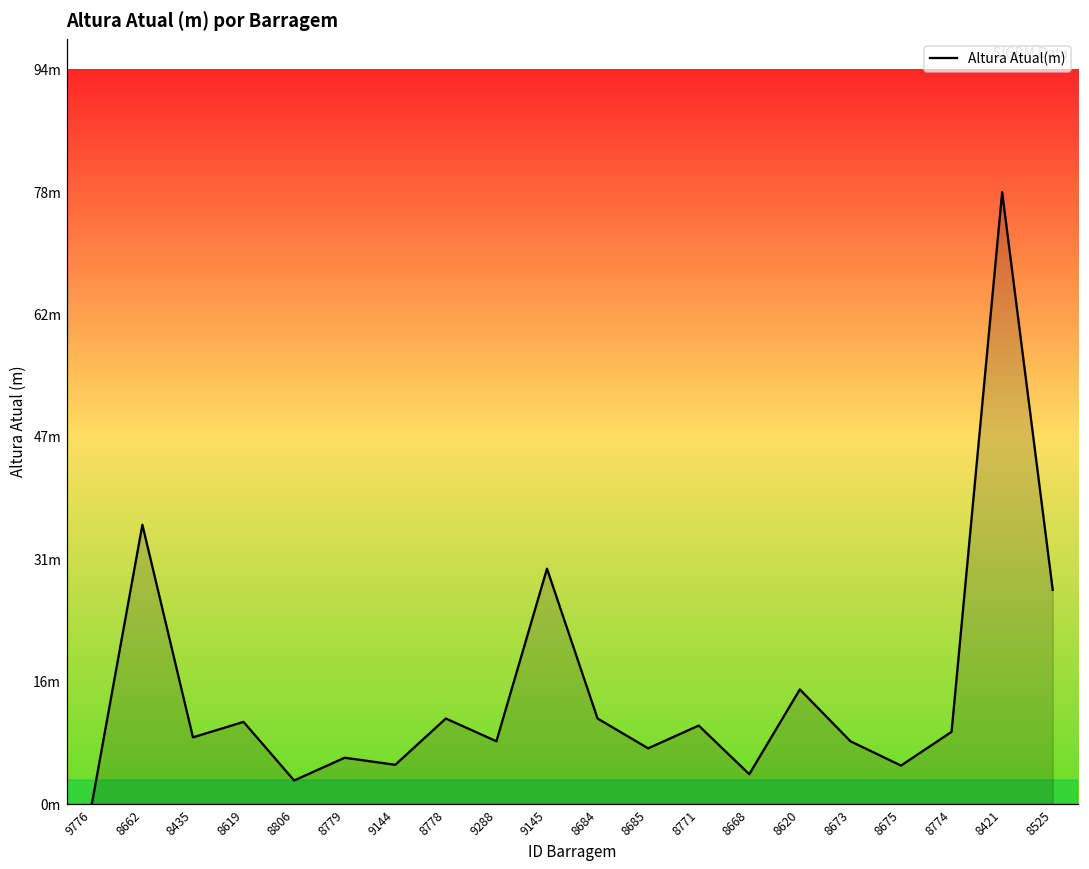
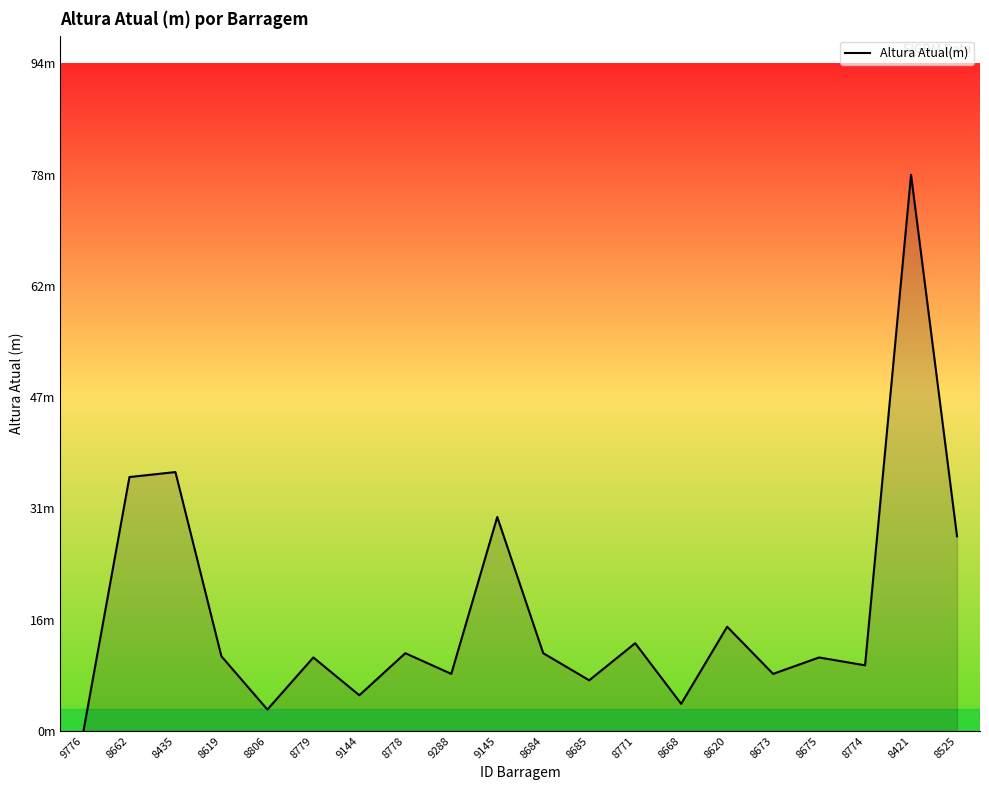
8435: 9m -> 36m
8779: 6m -> 10m
8771: 10m -> 12m
8675: 5m -> 10m
